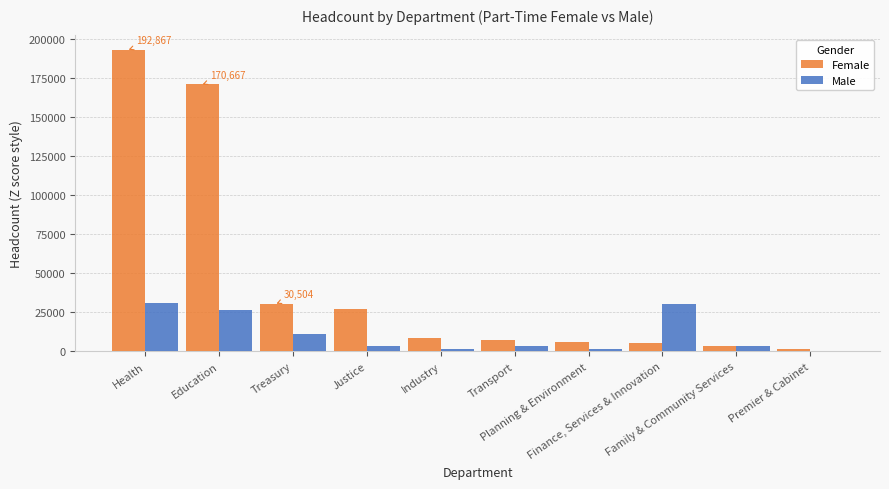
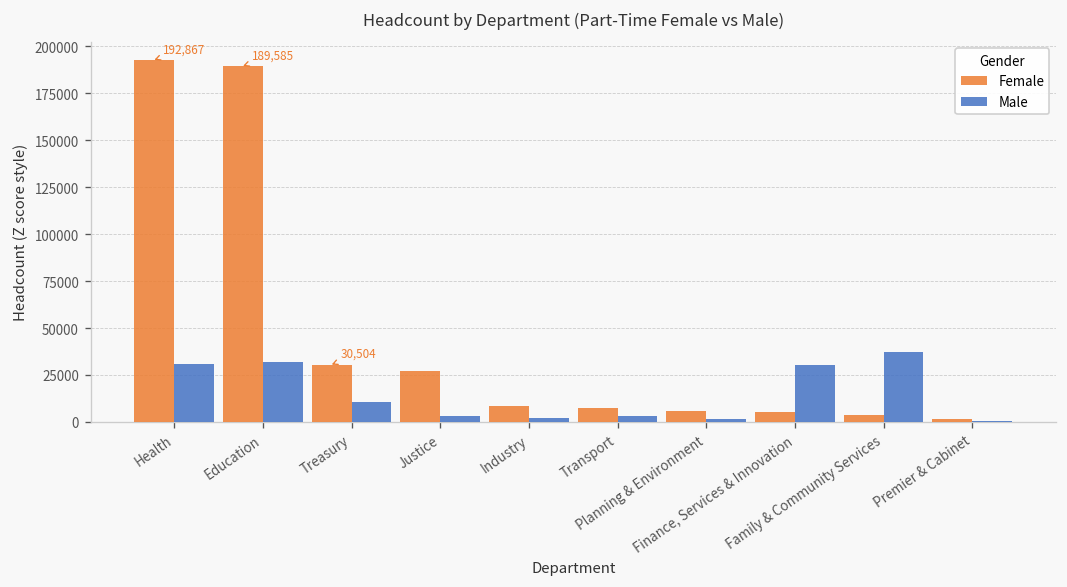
Female, Education: 170,667 -> 189,585
Male, Education: 26000 -> 32000
Male, Family & Community Services: 4000 -> 37000
